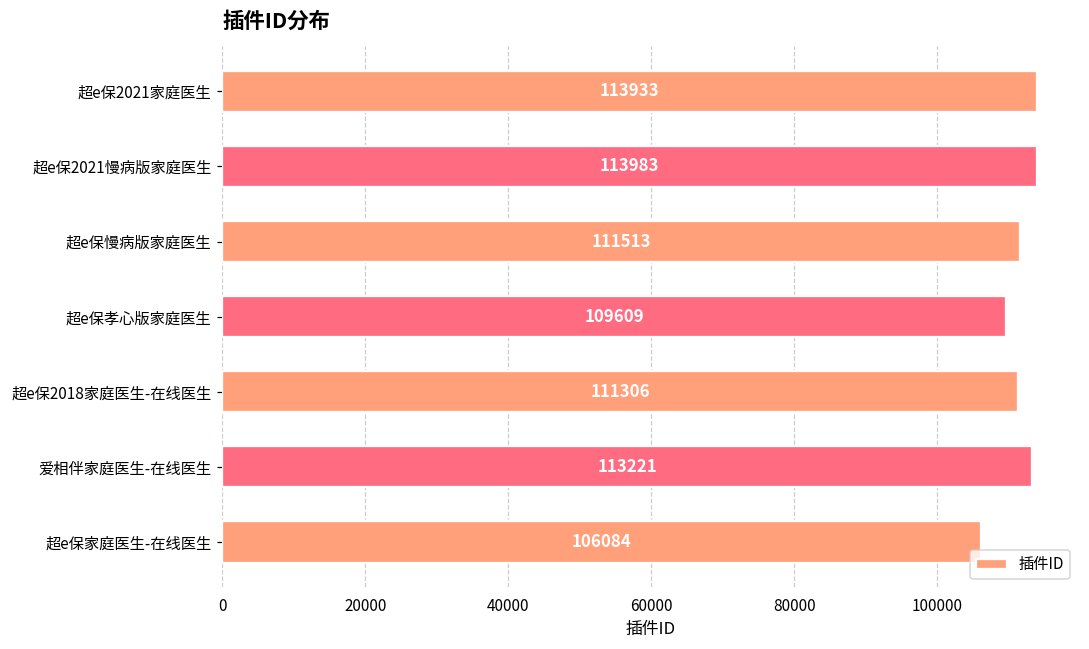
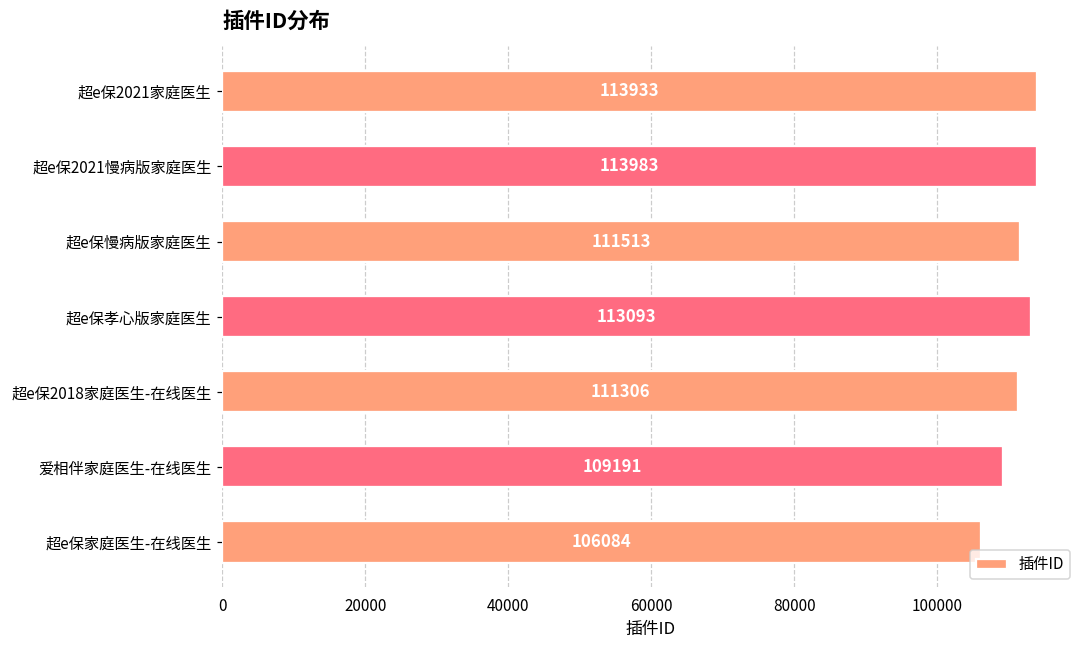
超e保孝心版家庭医生: 109609 -> 113093
爱相伴家庭医生-在线医生: 113221 -> 109191
